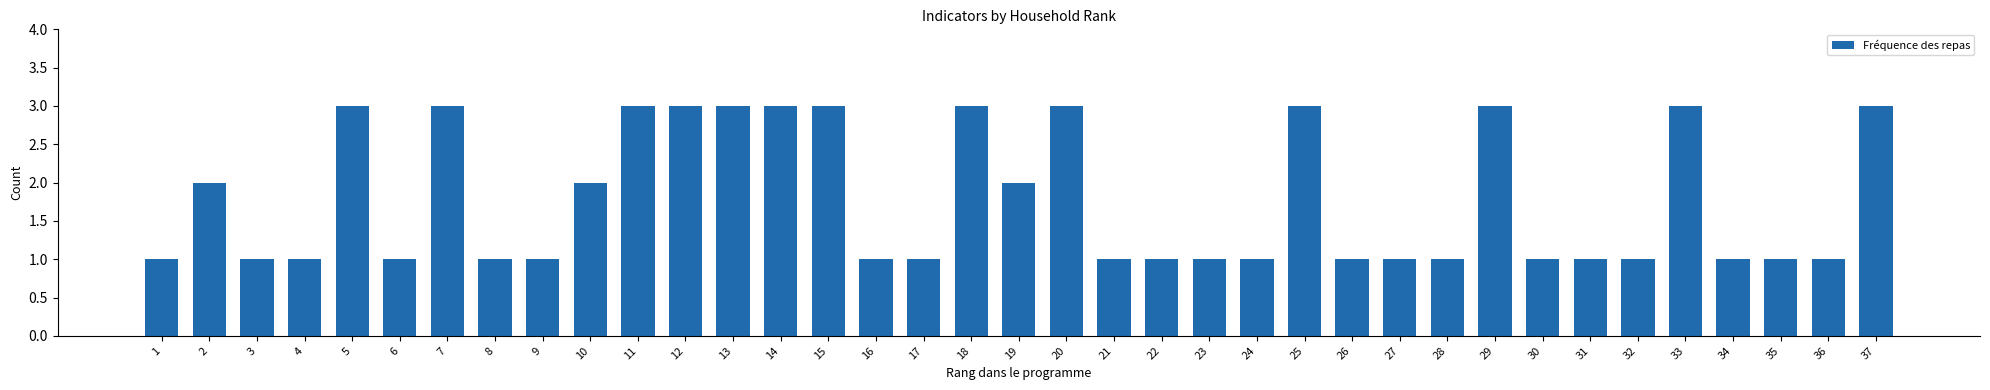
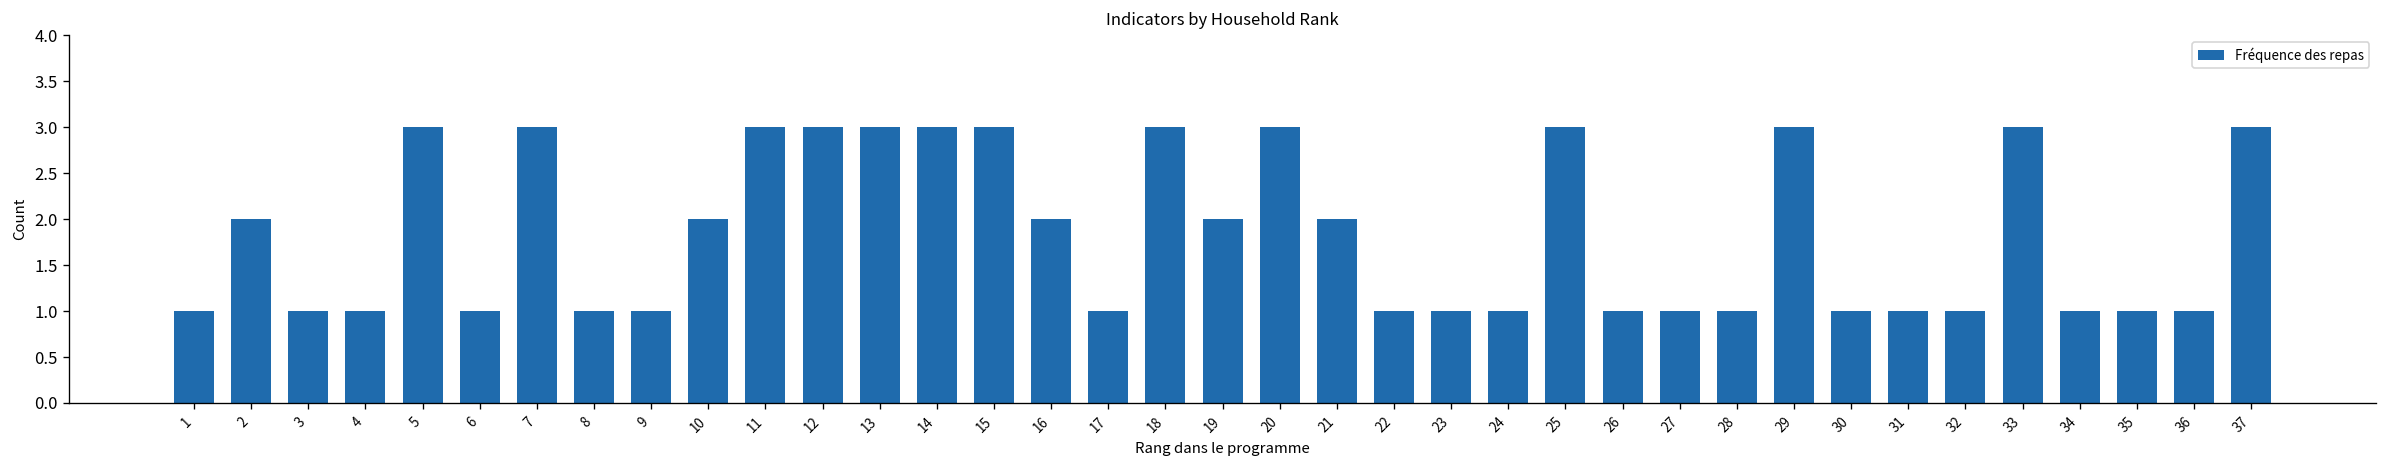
16: 1 -> 2
21: 1 -> 2
